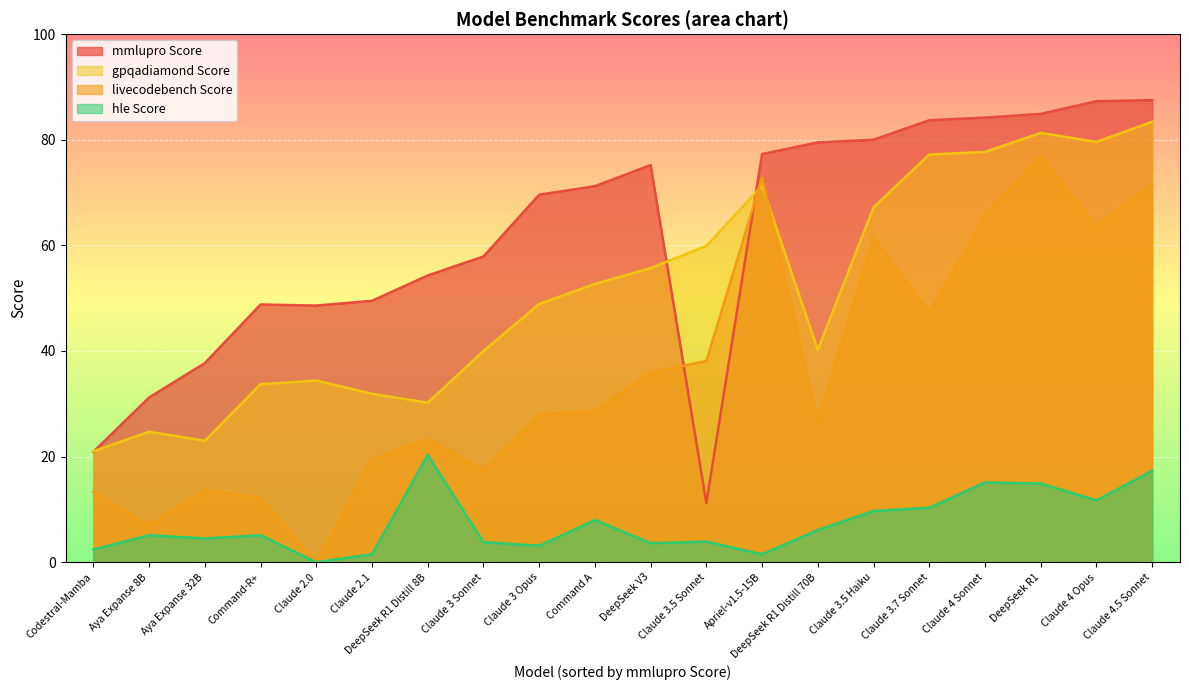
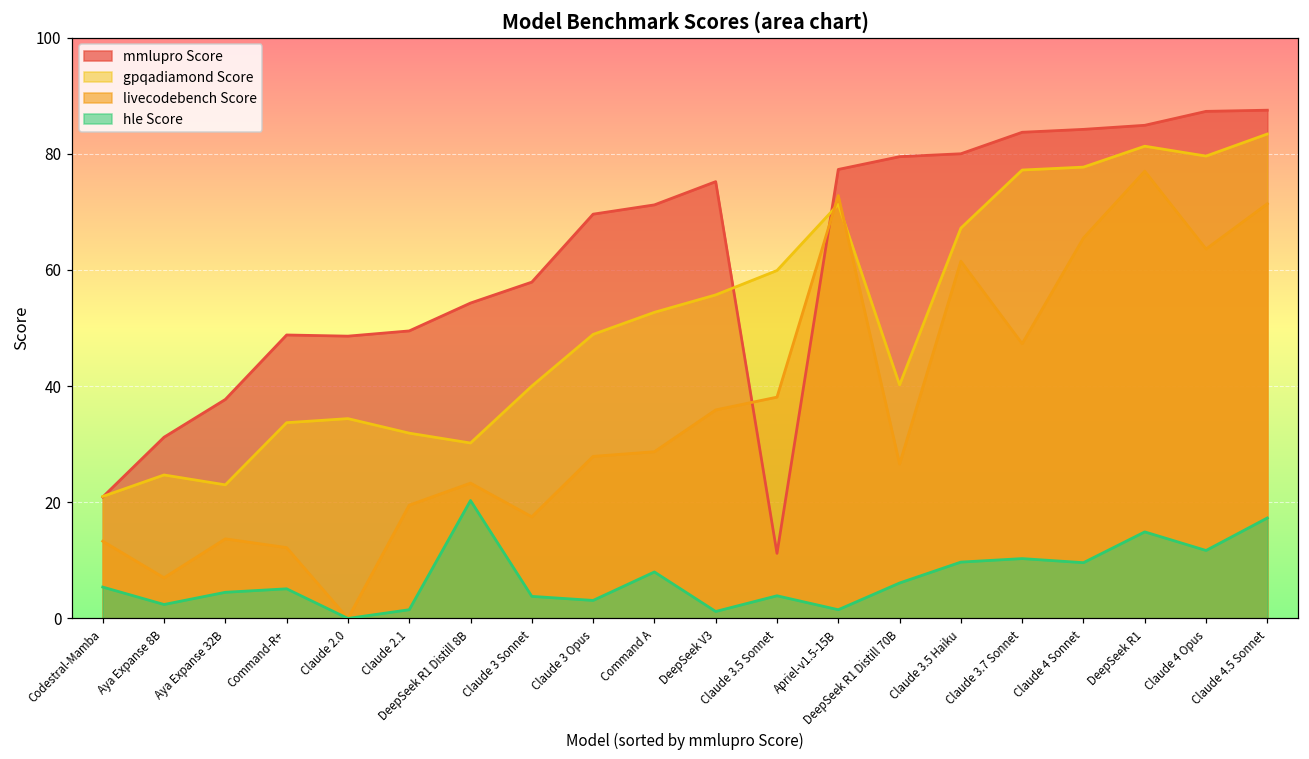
hle Score, Codestral-Mamba: 2 -> 5
hle Score, Aya Expanse 8B: 5 -> 2
hle Score, DeepSeek V3: 4 -> 1
hle Score, Claude 4 Sonnet: 15 -> 10
